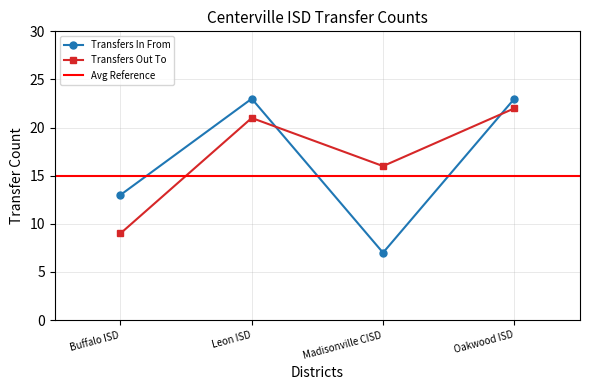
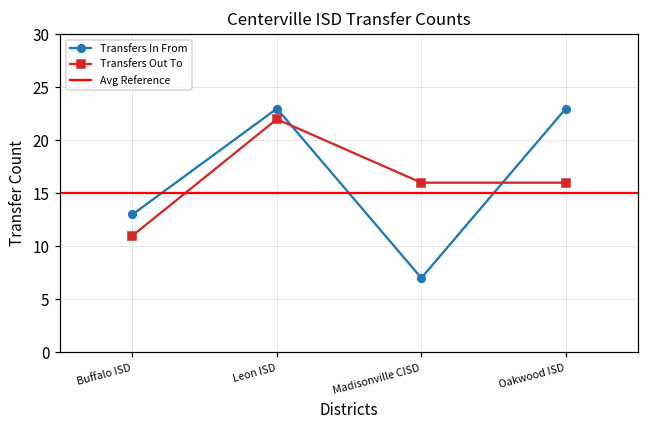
Transfers Out To, Buffalo ISD: 9 -> 11
Transfers Out To, Leon ISD: 21 -> 22
Transfers Out To, Oakwood ISD: 22 -> 16
